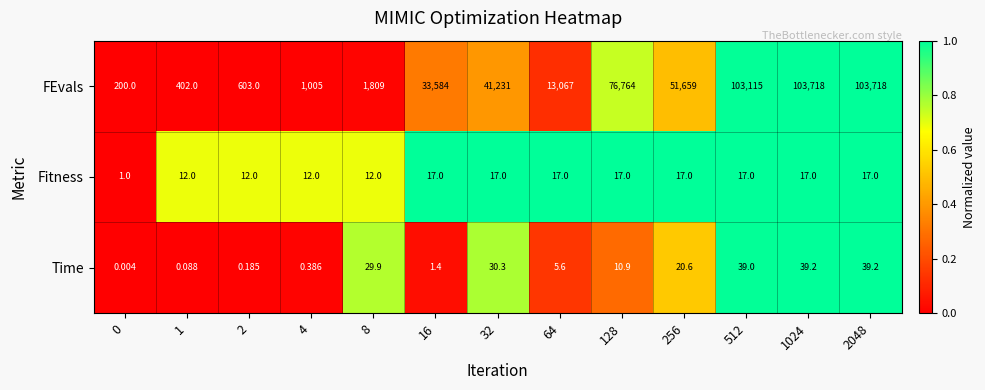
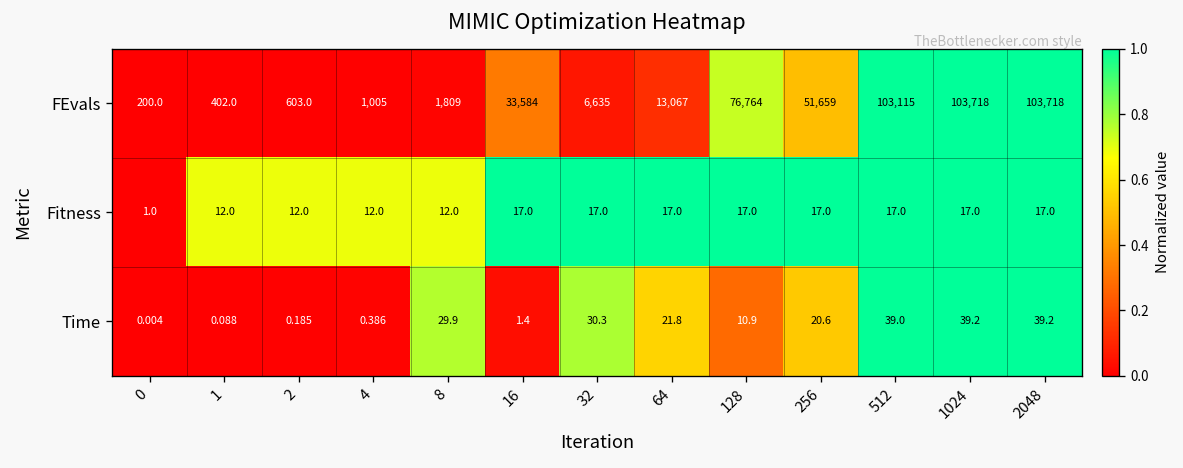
FEvals, 32: 41,231 -> 6,635
Time, 64: 5.6 -> 21.8
